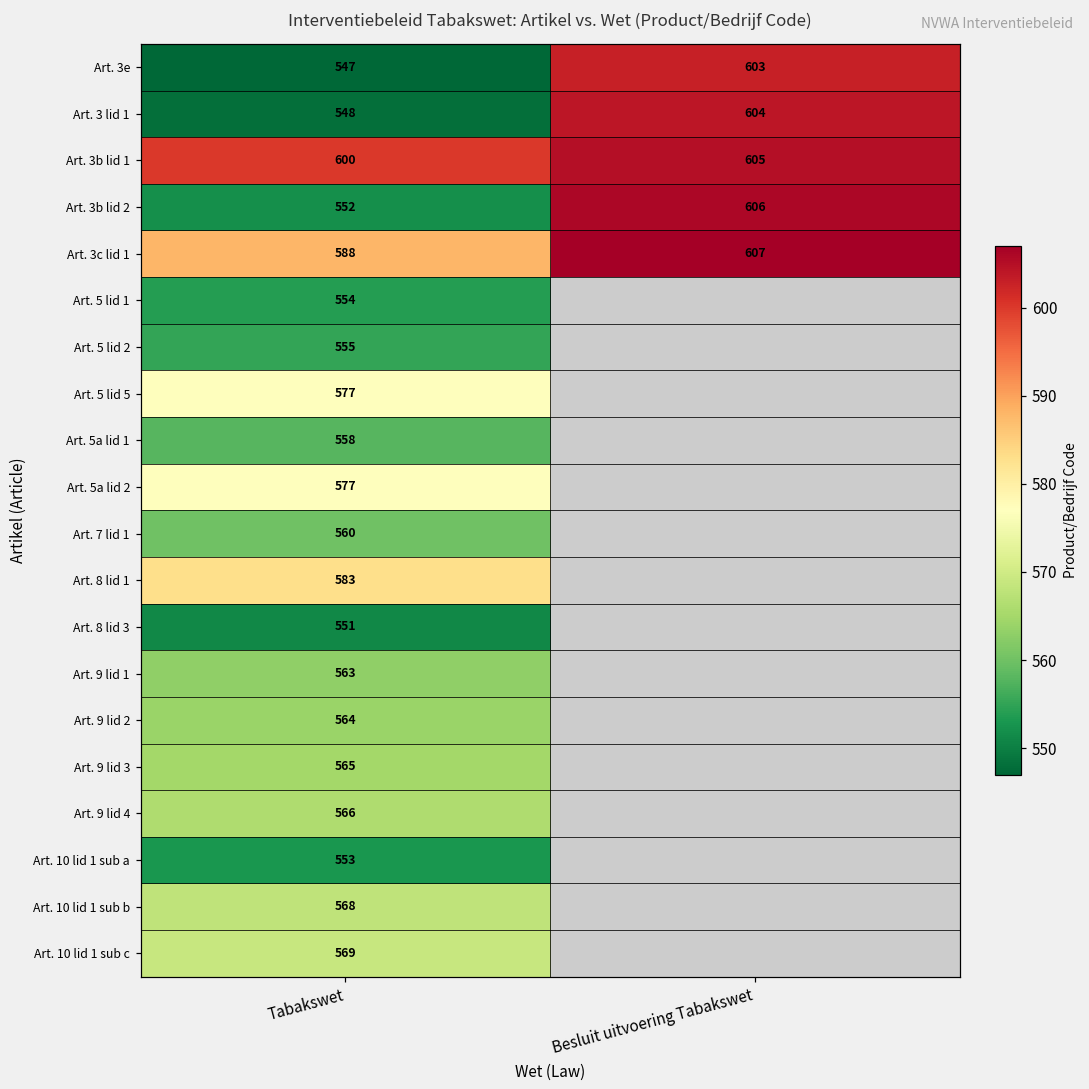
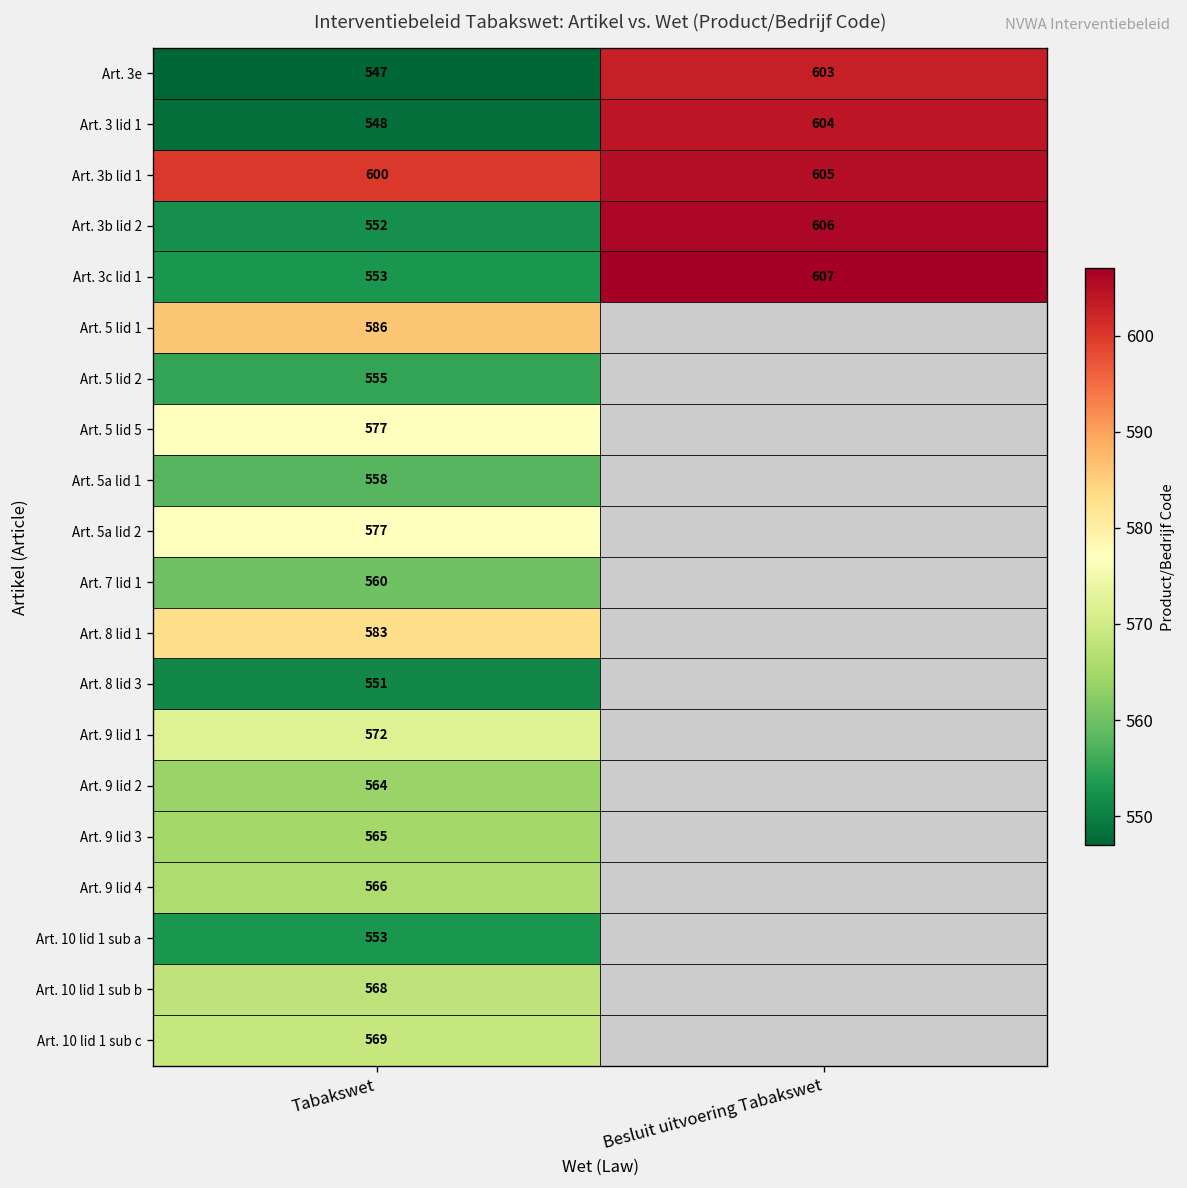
Art. 3c lid 1, Tabakswet: 588 -> 553
Art. 5 lid 1, Tabakswet: 554 -> 586
Art. 9 lid 1, Tabakswet: 563 -> 572
